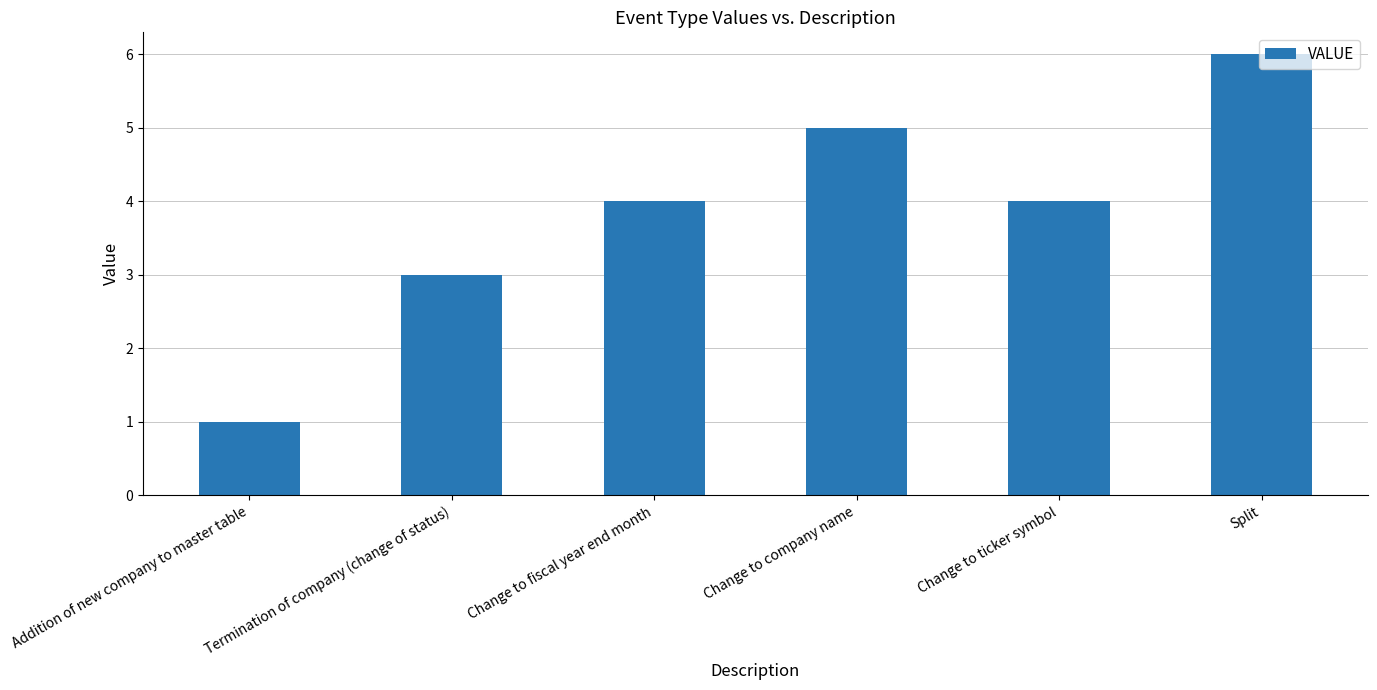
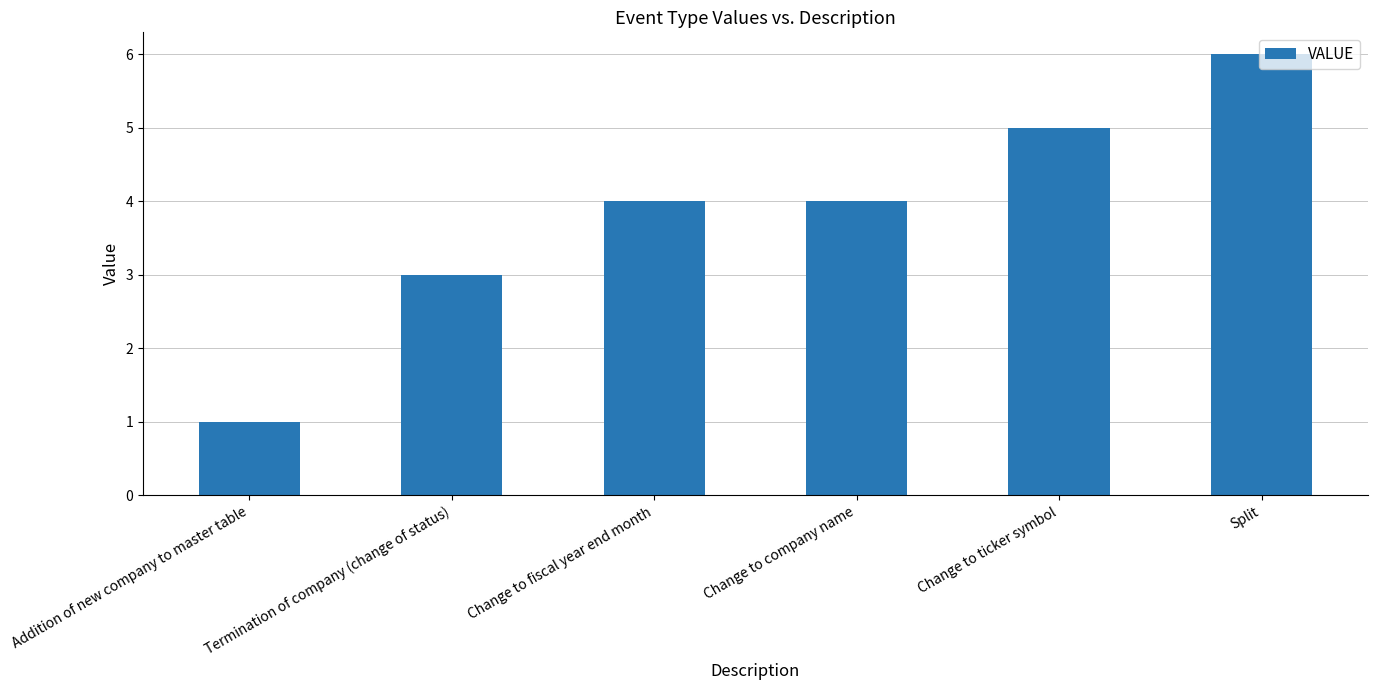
Change to company name: 5 -> 4
Change to ticker symbol: 4 -> 5
